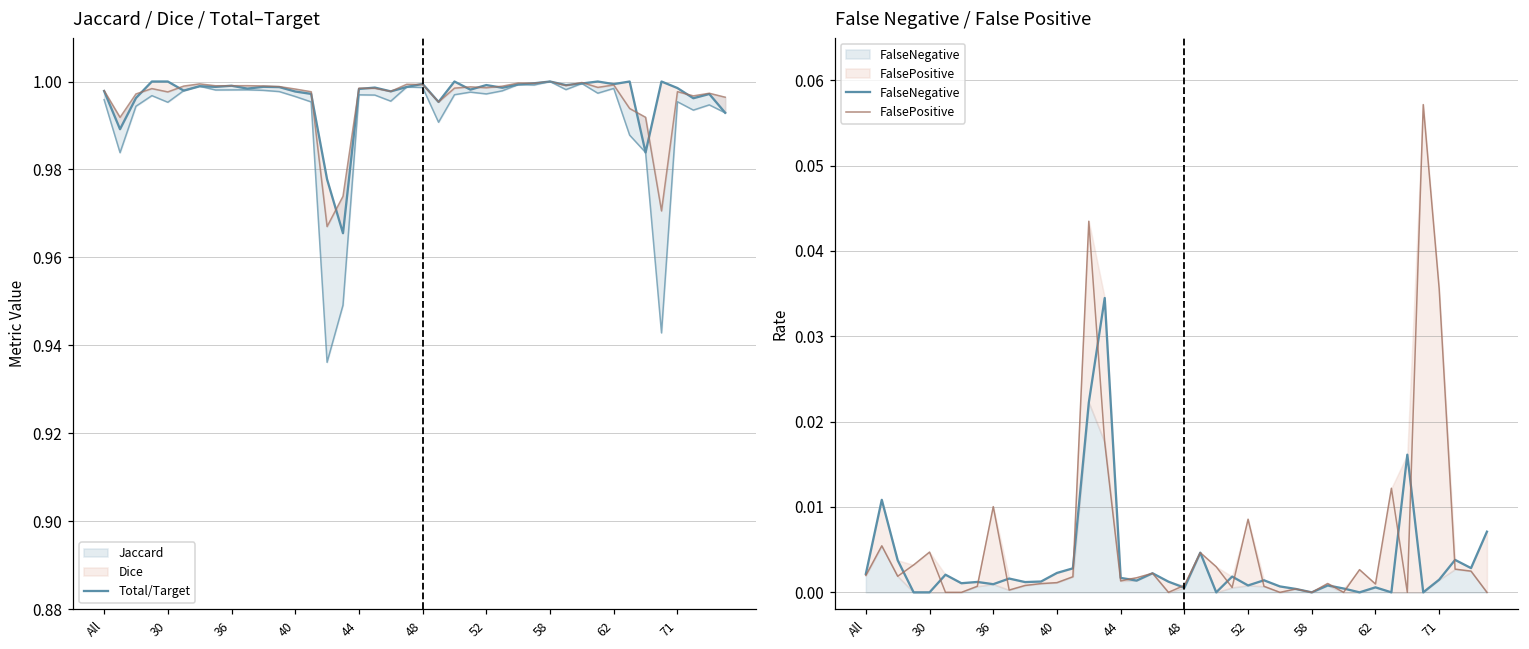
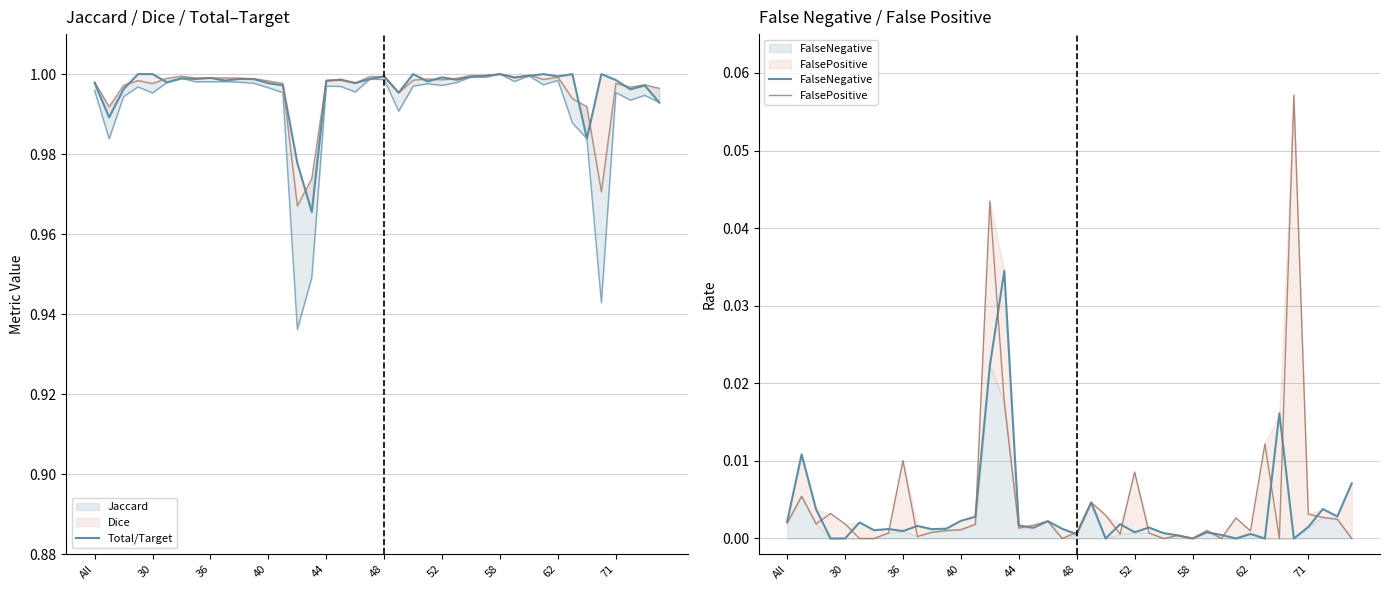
False Negative / False Positive, FalsePositive, 30: 0.005 -> 0.002
False Negative / False Positive, FalsePositive, 71: 0.036 -> 0.003
